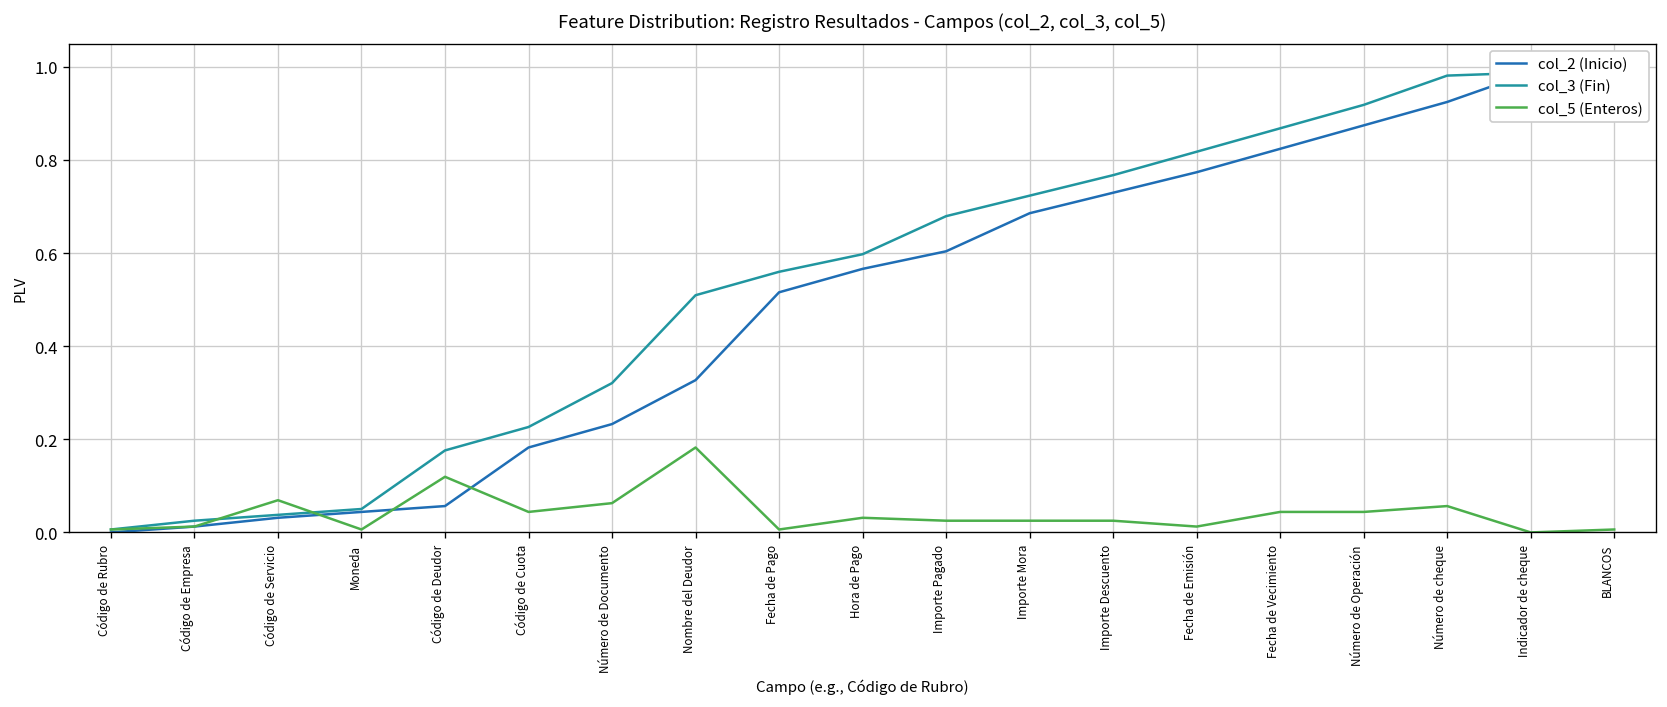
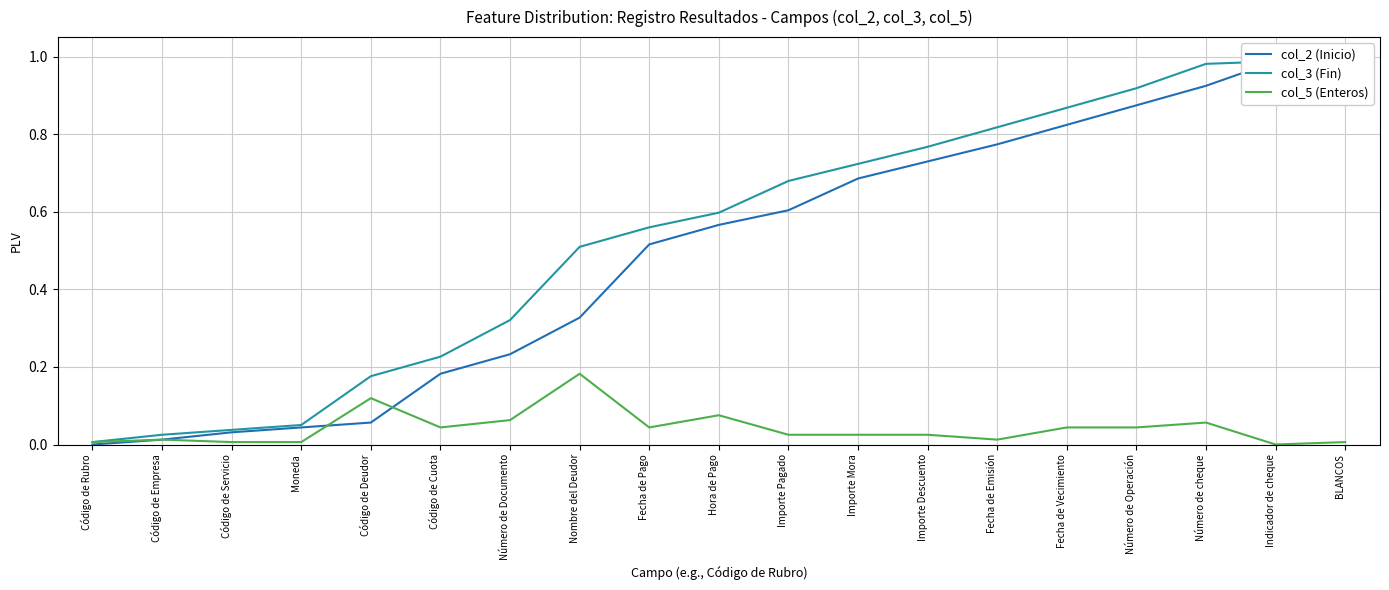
col_5 (Enteros), Código de Servicio: 0.07 -> 0.01
col_5 (Enteros), Fecha de Pago: 0.01 -> 0.04
col_5 (Enteros), Hora de Pago: 0.03 -> 0.08
